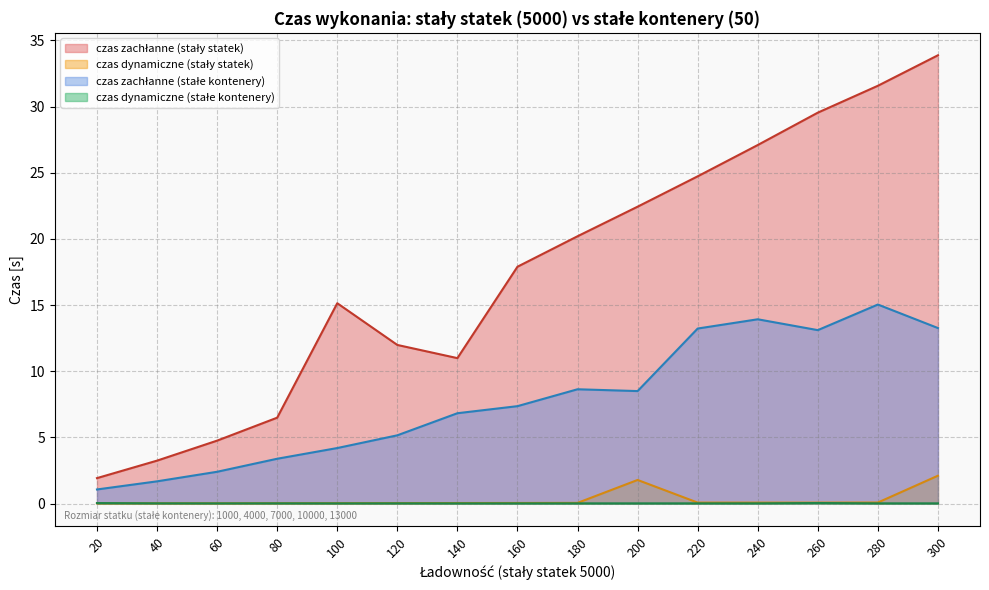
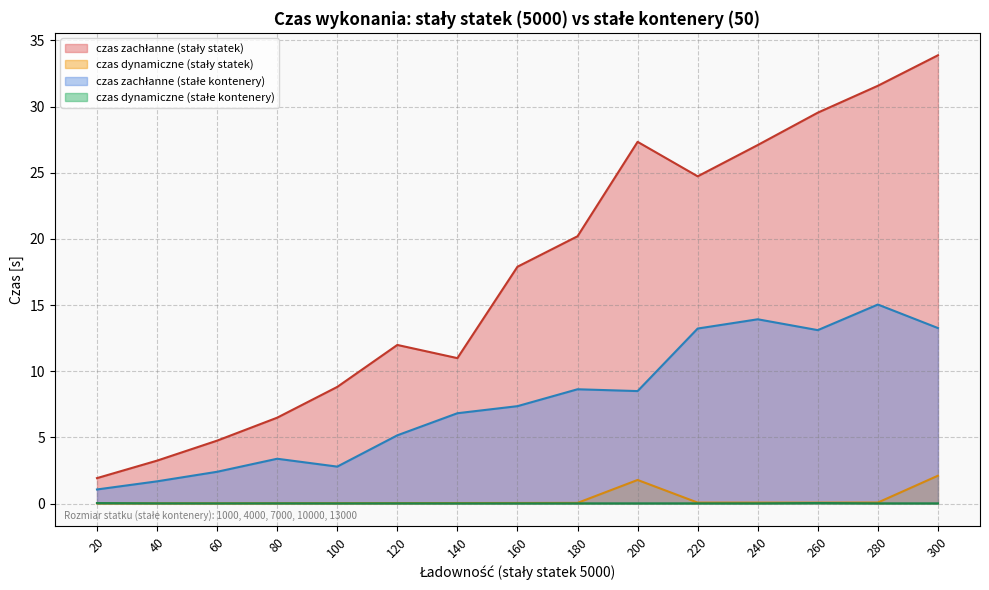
czas zachłanne (stały statek), 100: 15.1 -> 8.8
czas zachłanne (stałe kontenery), 100: 4.2 -> 2.8
czas zachłanne (stały statek), 200: 22.4 -> 27.3
